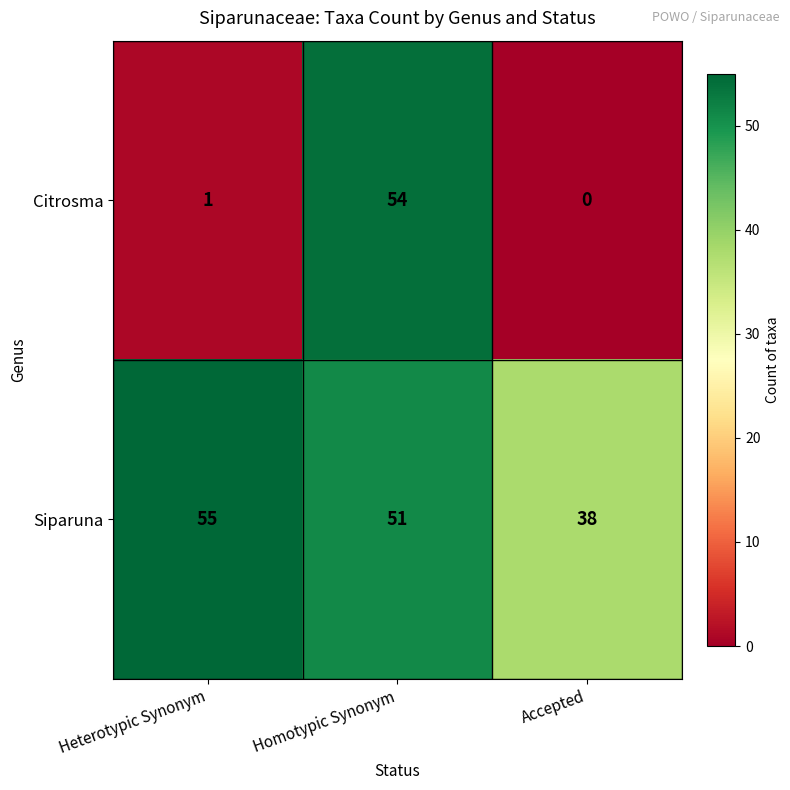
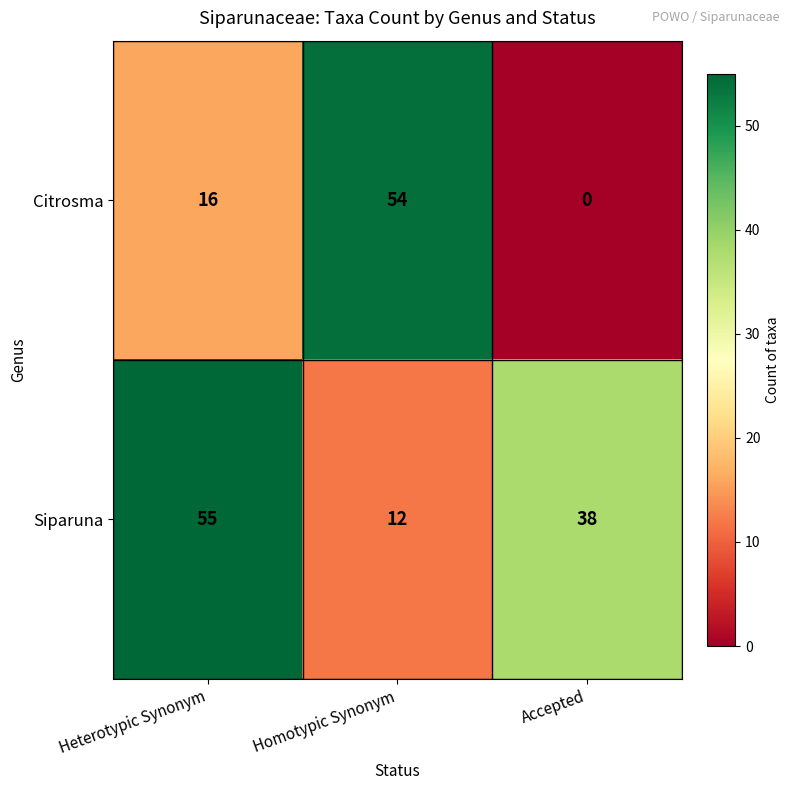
Citrosma, Heterotypic Synonym: 1 -> 16
Siparuna, Homotypic Synonym: 51 -> 12
